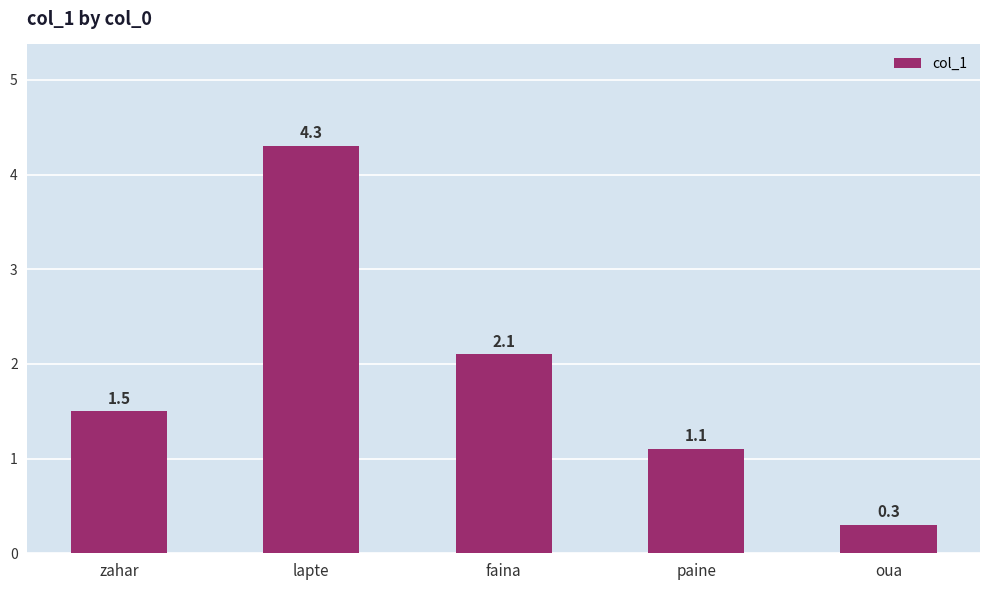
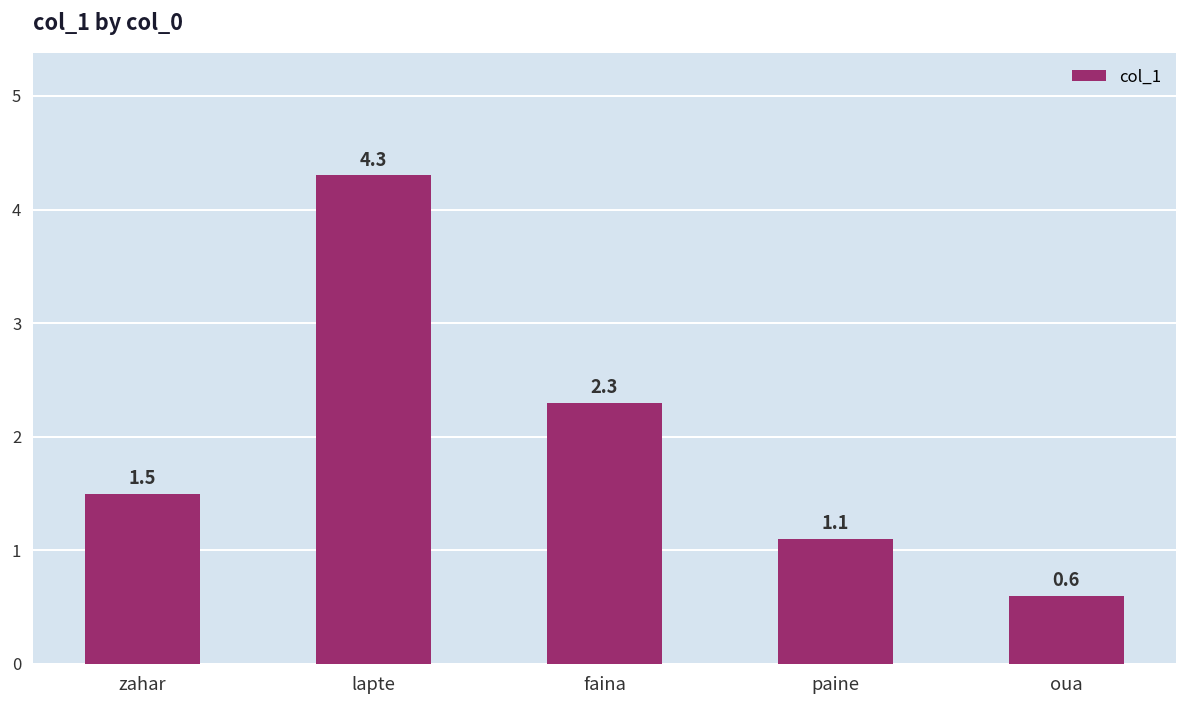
faina: 2.1 -> 2.3
oua: 0.3 -> 0.6
